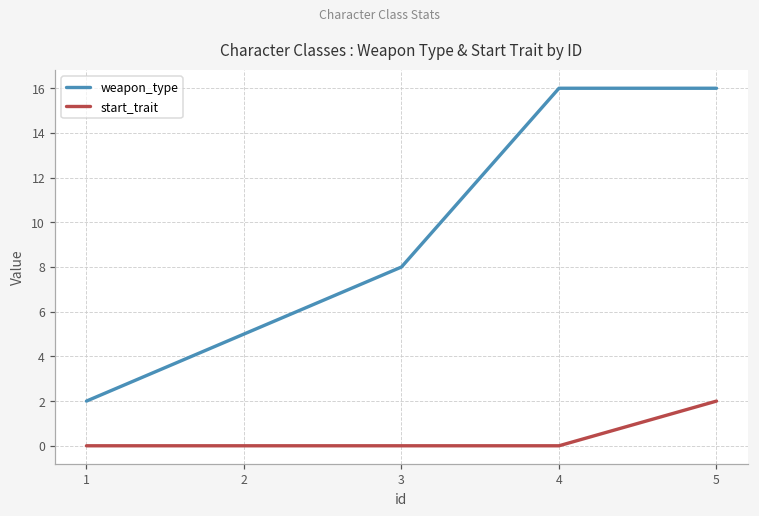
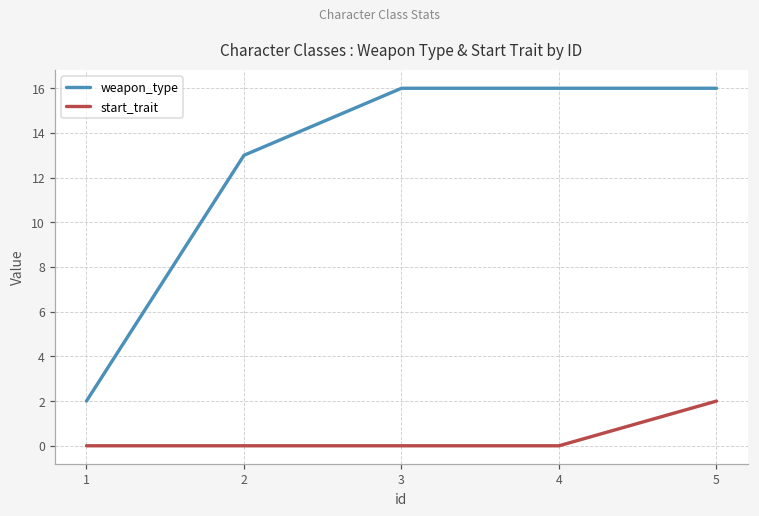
weapon_type, 2: 5 -> 13
weapon_type, 3: 8 -> 16
